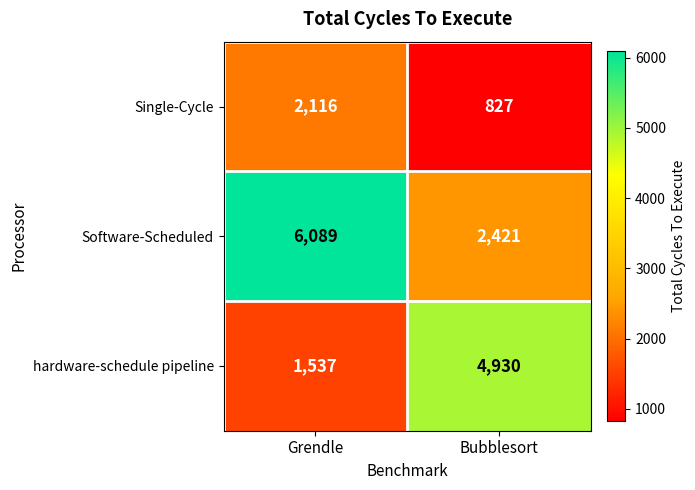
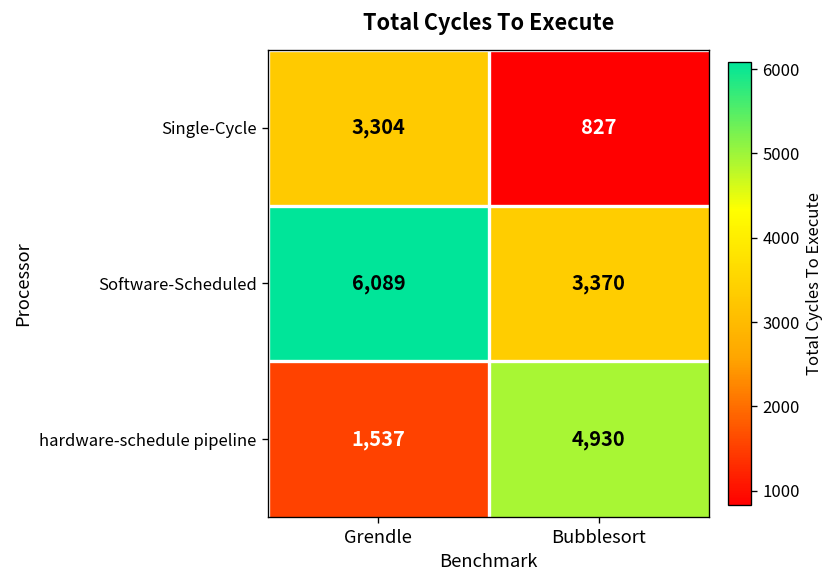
Single-Cycle, Grendle: 2,116 -> 3,304
Software-Scheduled, Bubblesort: 2,421 -> 3,370
